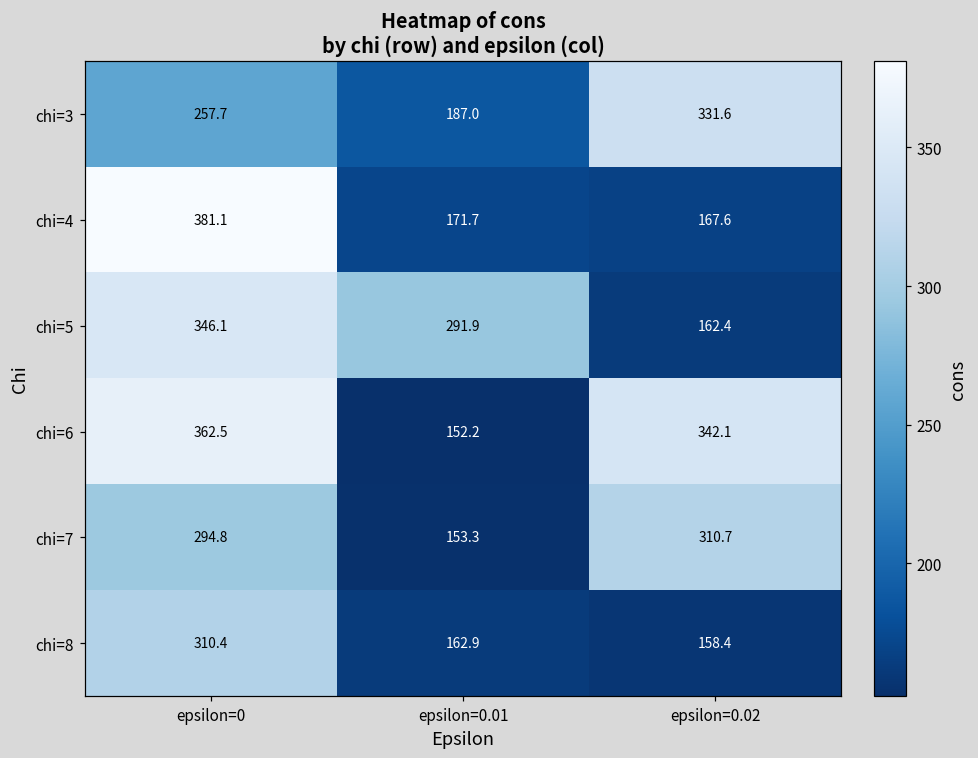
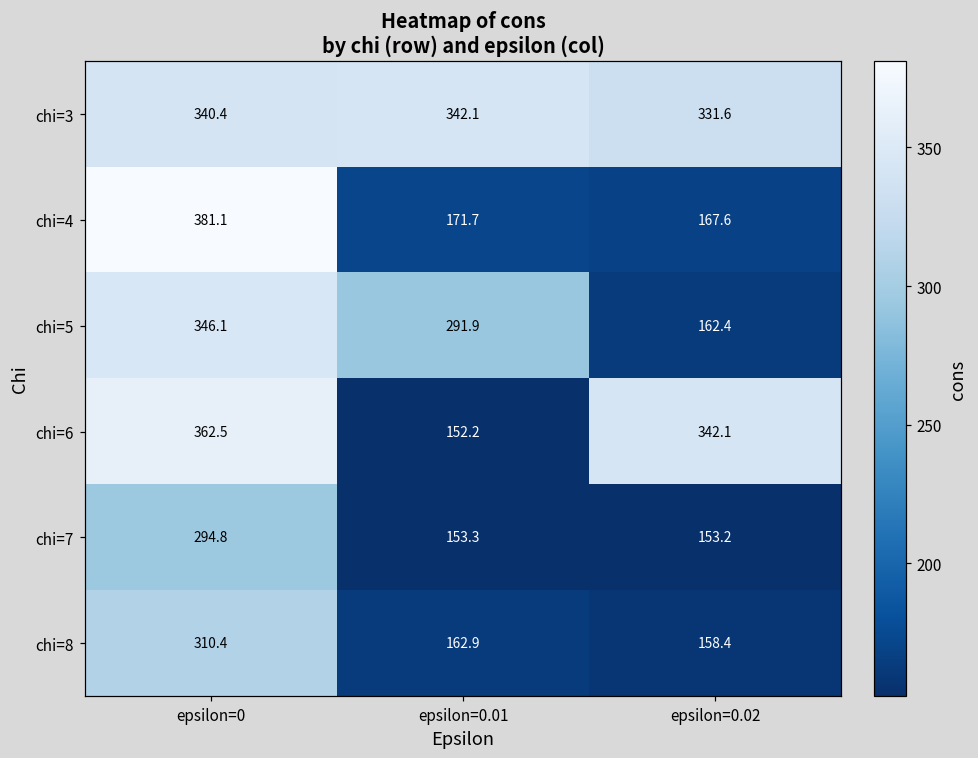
chi=3, epsilon=0: 257.7 -> 340.4
chi=3, epsilon=0.01: 187.0 -> 342.1
chi=7, epsilon=0.02: 310.7 -> 153.2
